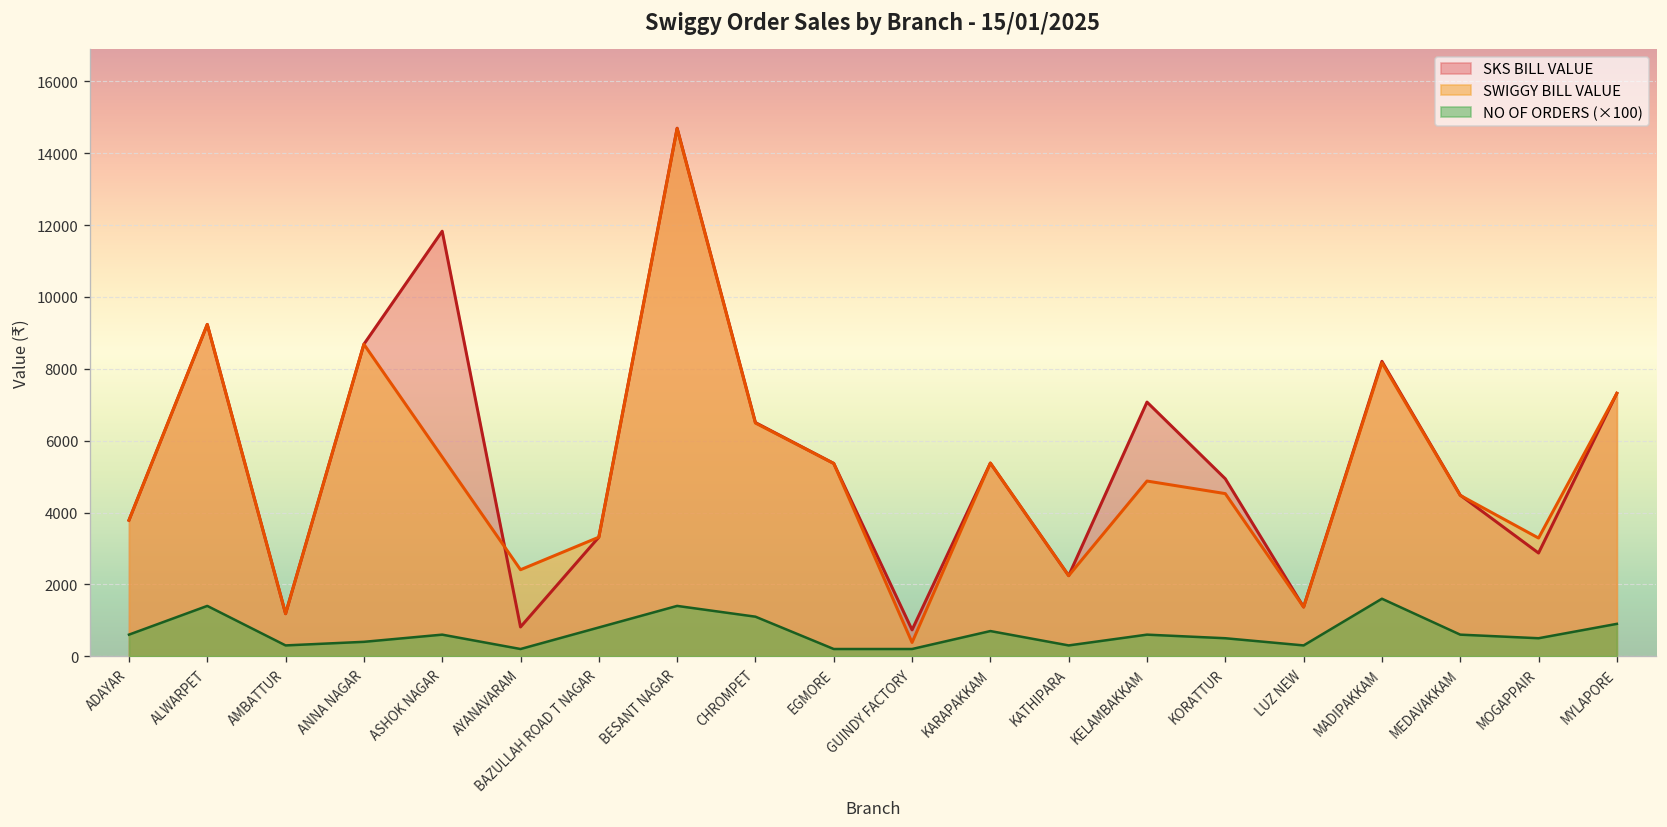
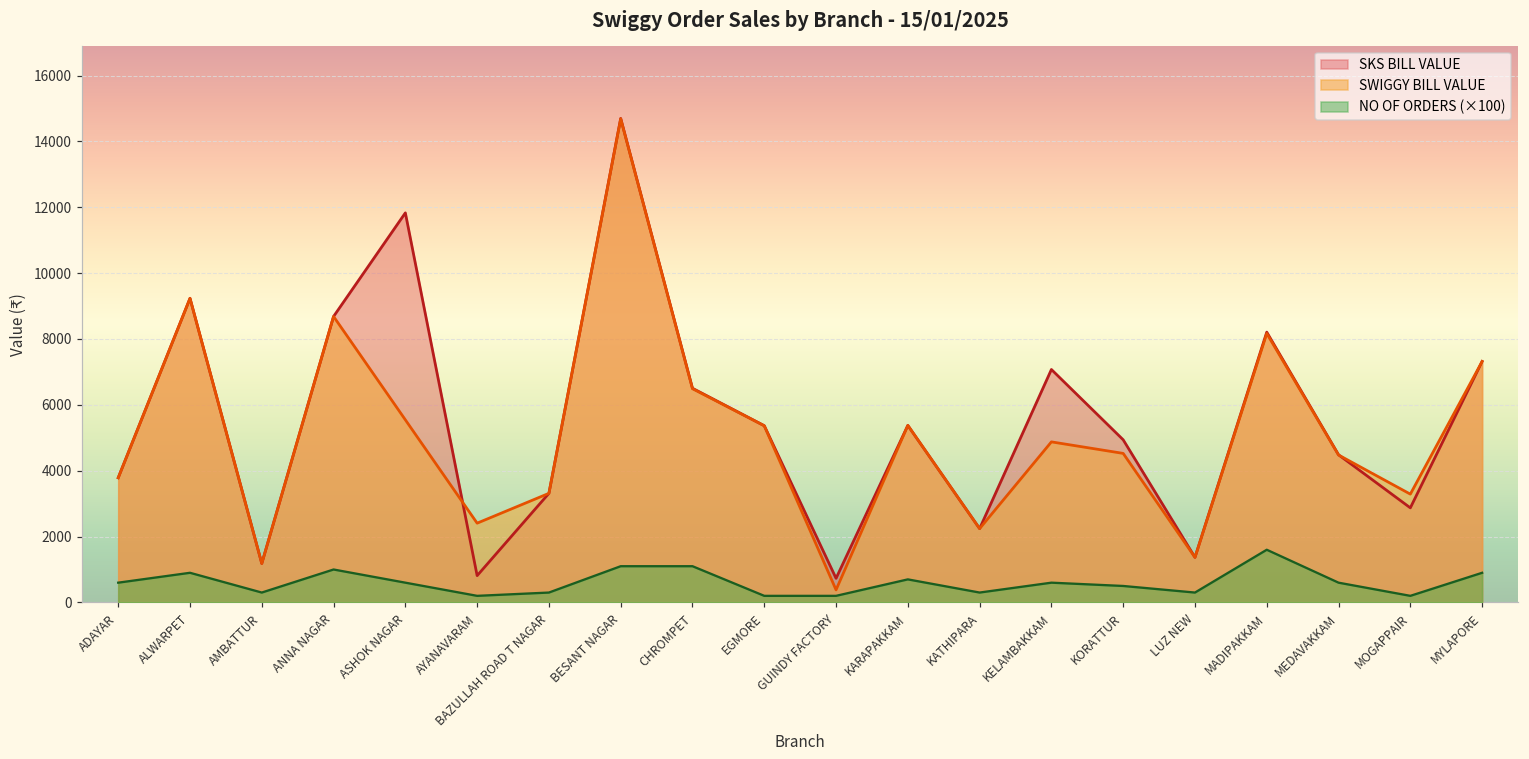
NO OF ORDERS (×100), ALWARPET: 1400 -> 900
NO OF ORDERS (×100), ANNA NAGAR: 400 -> 1000
NO OF ORDERS (×100), BAZULLAH ROAD T NAGAR: 800 -> 300
NO OF ORDERS (×100), BESANT NAGAR: 1400 -> 1100
NO OF ORDERS (×100), MOGAPPAIR: 500 -> 200
